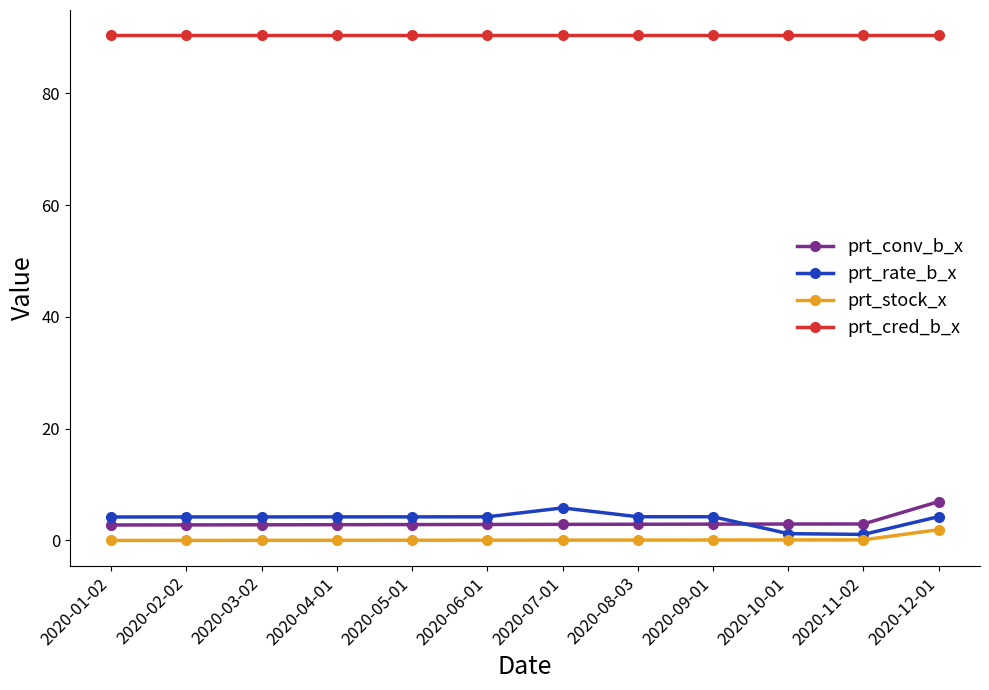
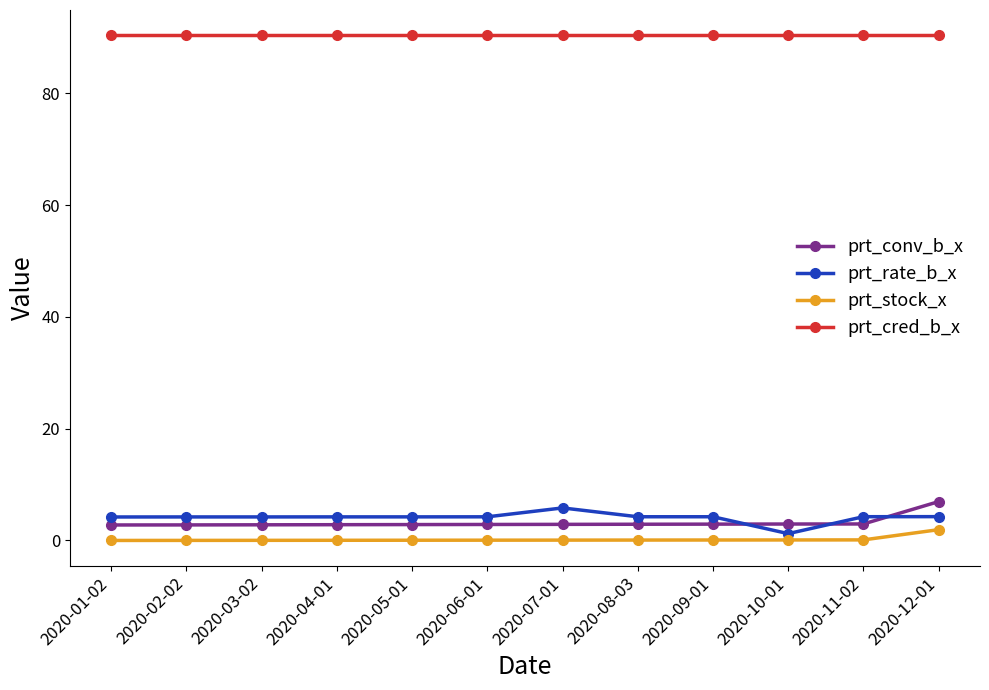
prt_rate_b_x, 2020-11-02: 1 -> 4
